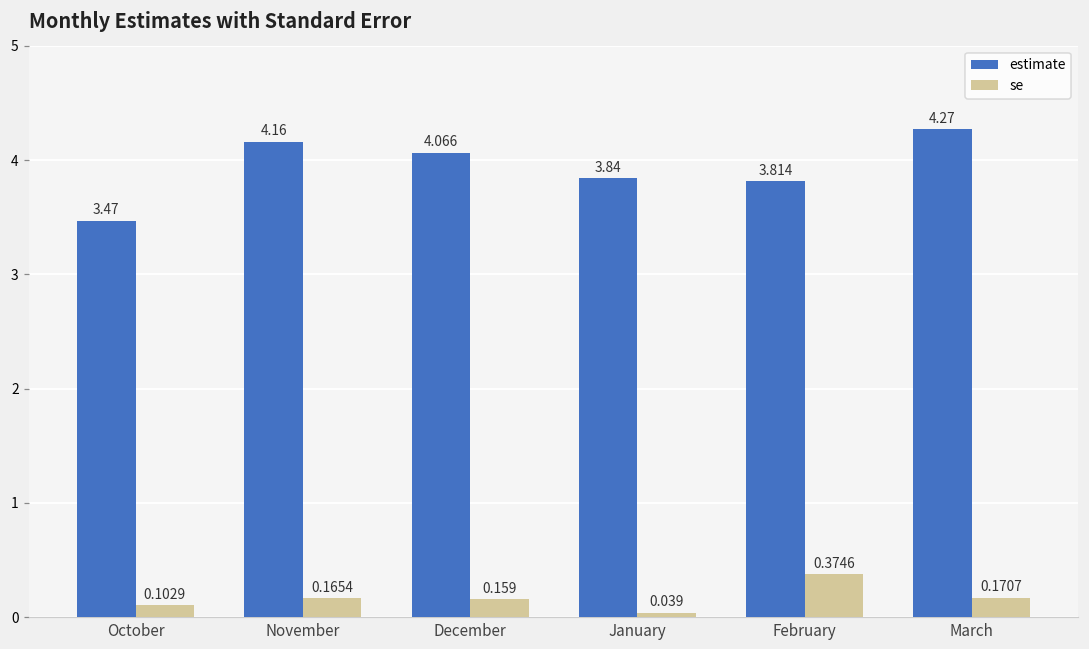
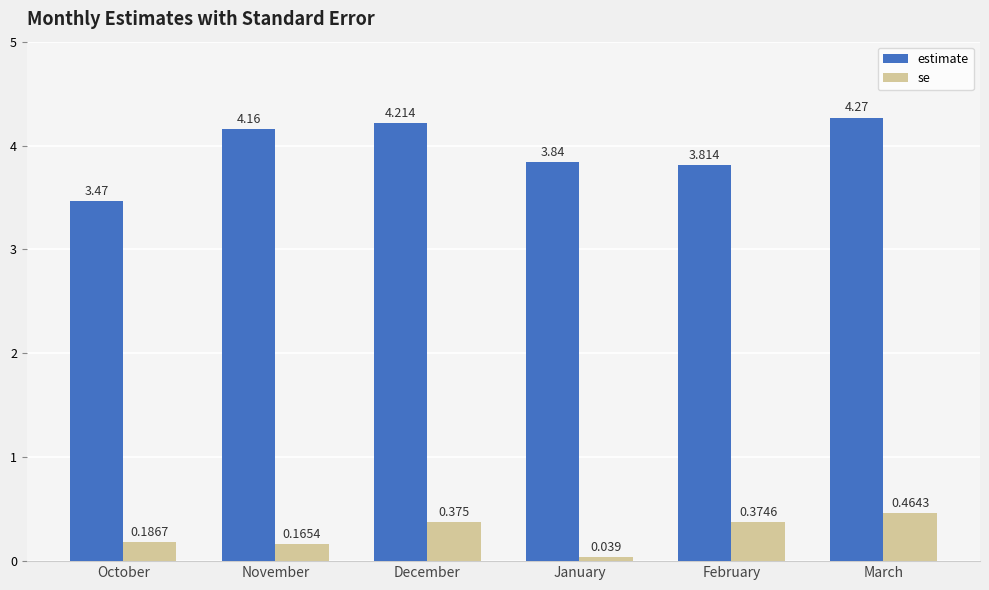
se, October: 0.1029 -> 0.1867
estimate, December: 4.066 -> 4.214
se, December: 0.159 -> 0.375
se, March: 0.1707 -> 0.4643
